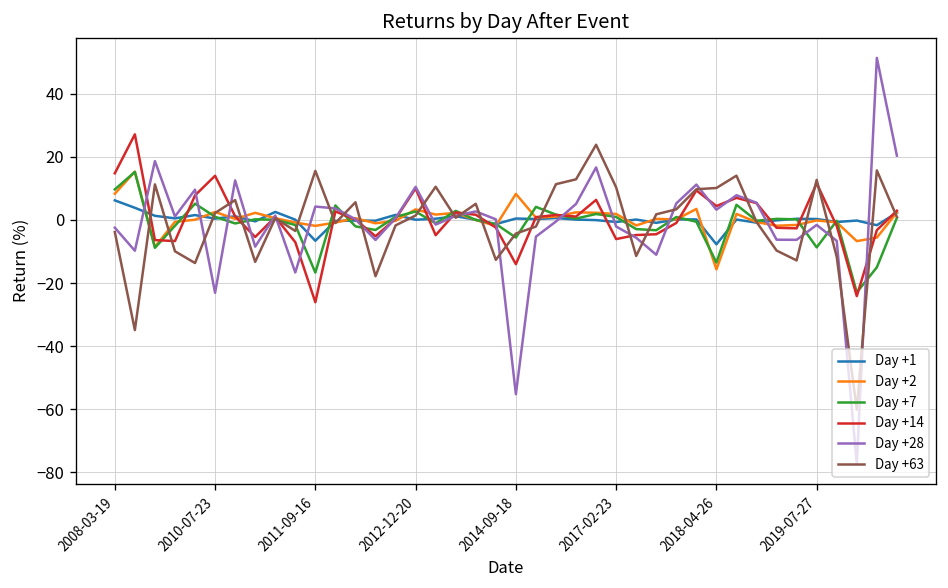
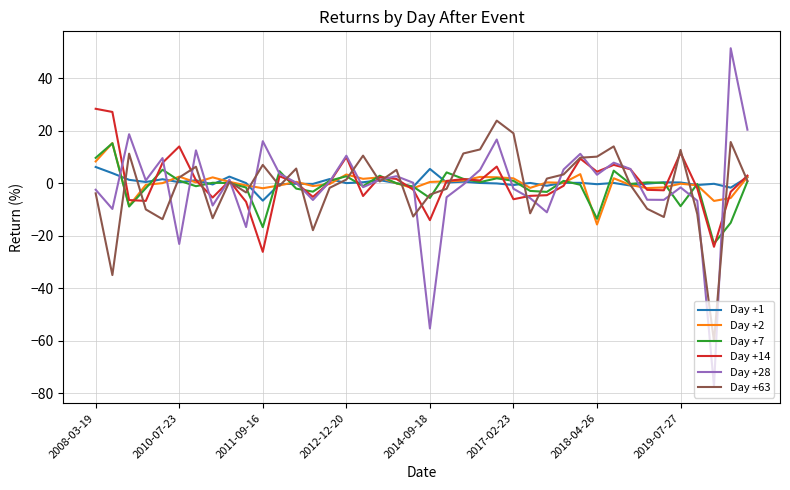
Day +14, 2008-03-19: 15 -> 28
Day +28, 2011-09-16: 4 -> 16
Day +63, 2011-09-16: 16 -> 7
Day +1, 2014-09-18: 0 -> 5
Day +2, 2014-09-18: 8 -> 1
Day +63, 2017-02-23: 10 -> 19
Day +1, 2018-04-26: -8 -> 0
